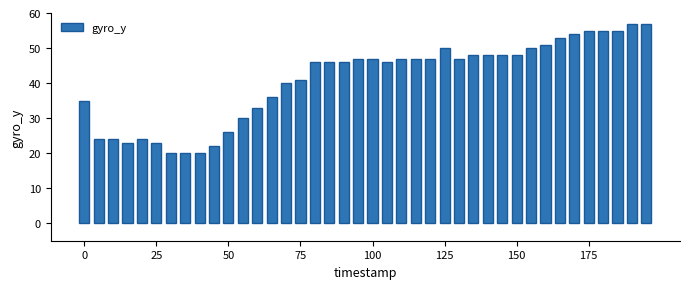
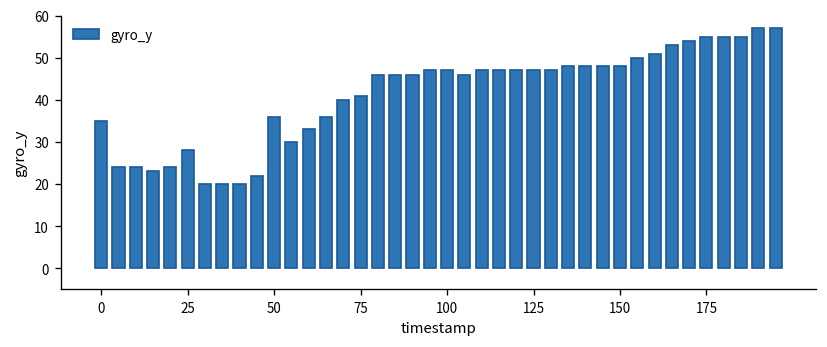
25: 23 -> 28
50: 26 -> 36
125: 50 -> 47
